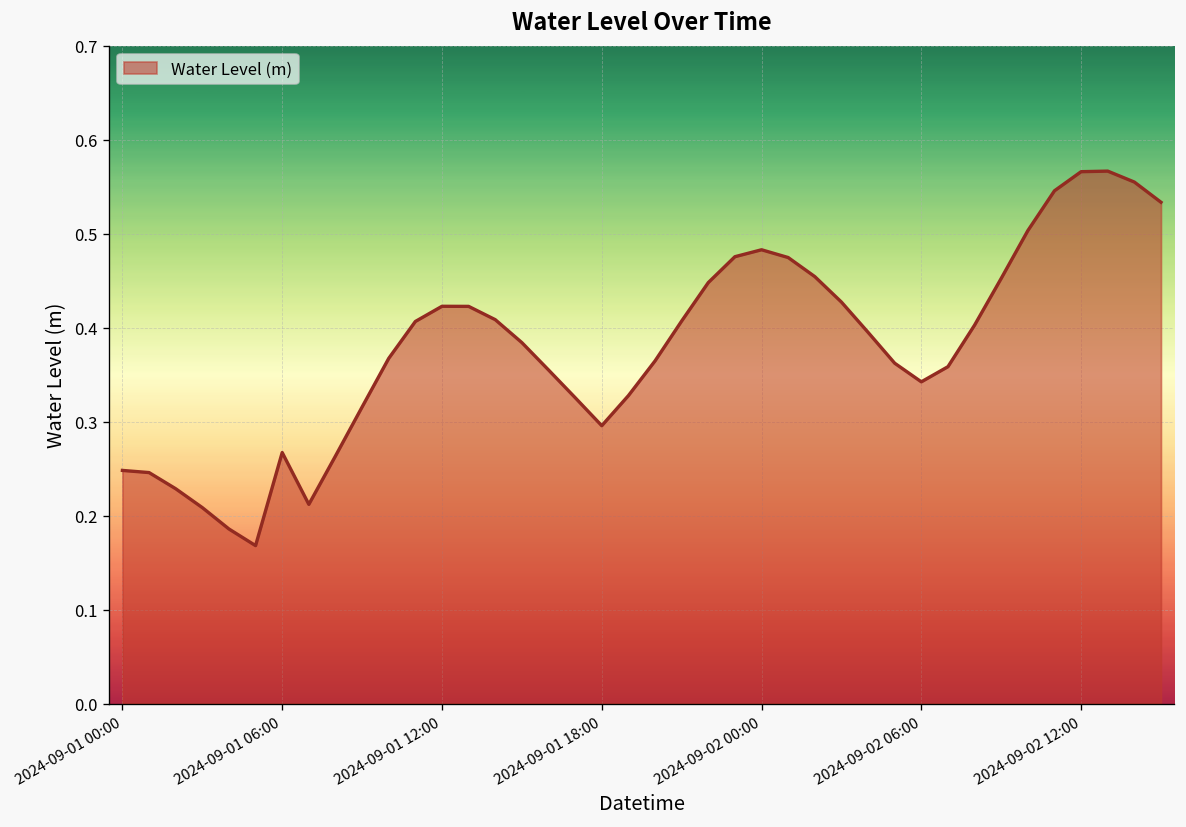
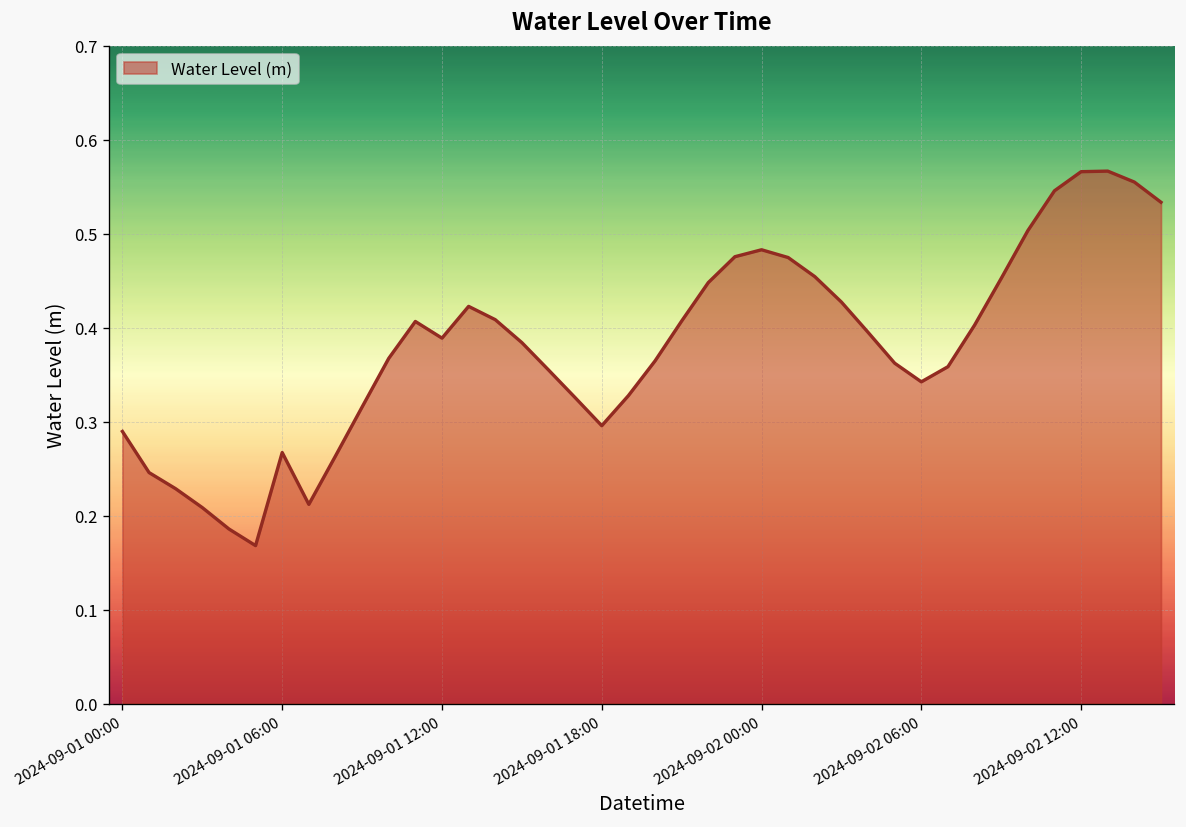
2024-09-01 00:00: 0.25 -> 0.29
2024-09-01 12:00: 0.42 -> 0.39
